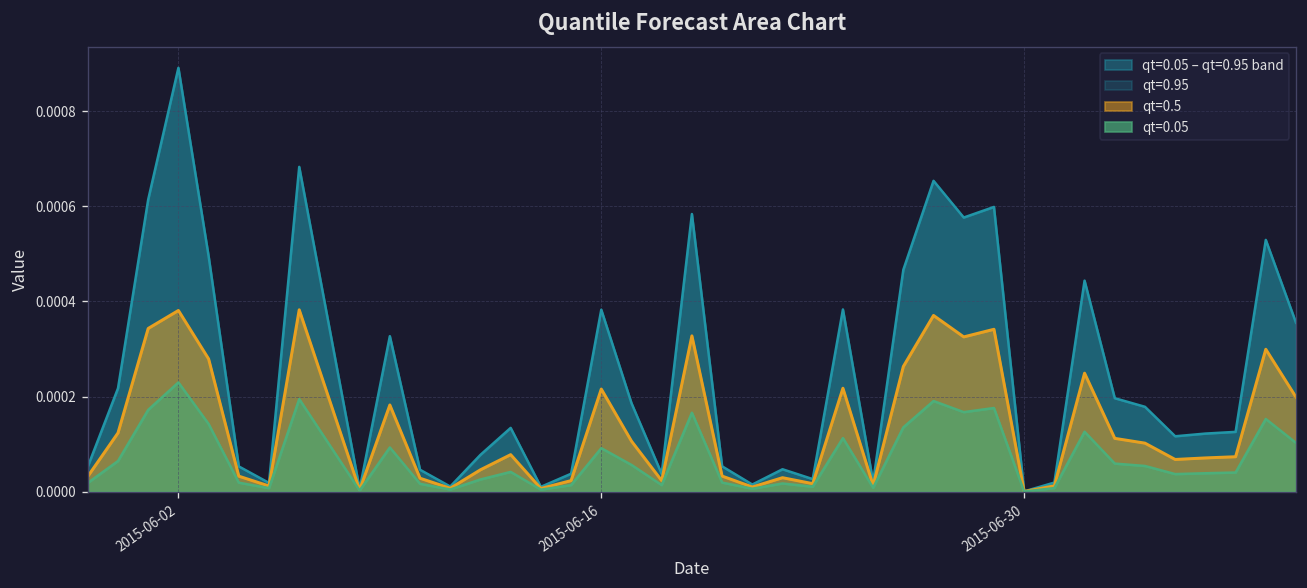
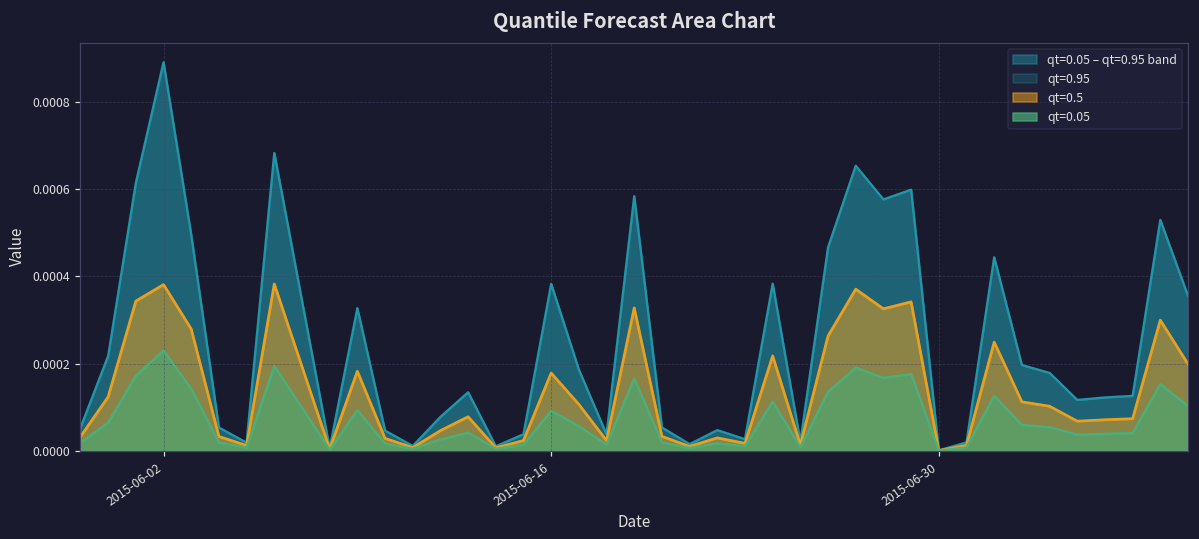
qt=0.5, 2015-06-16: 0.00022 -> 0.00018
